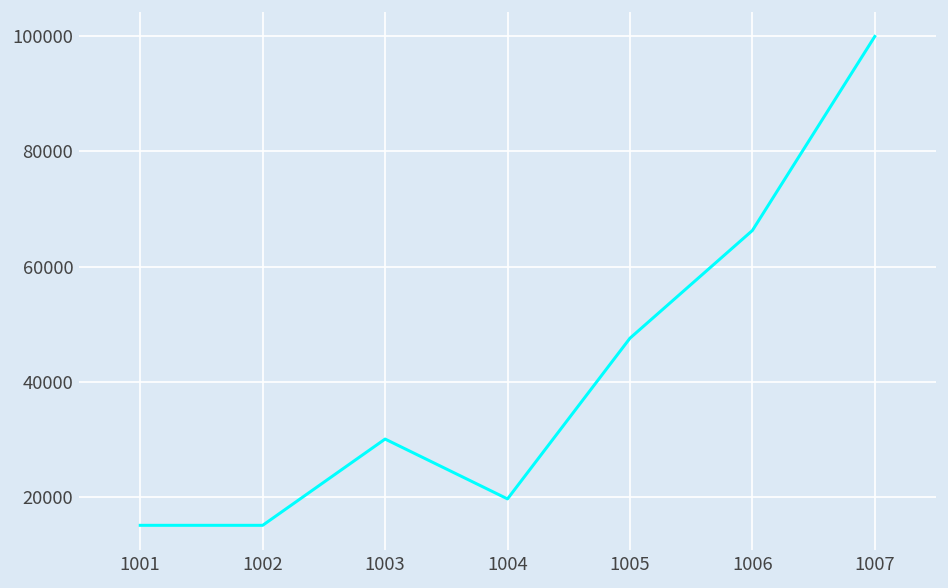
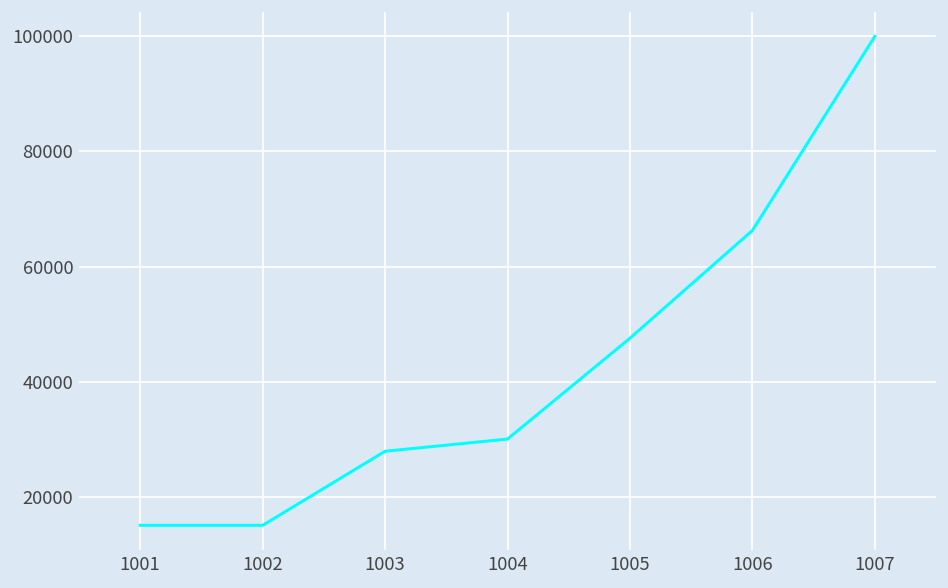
1003: 30000 -> 28000
1004: 20000 -> 30000
